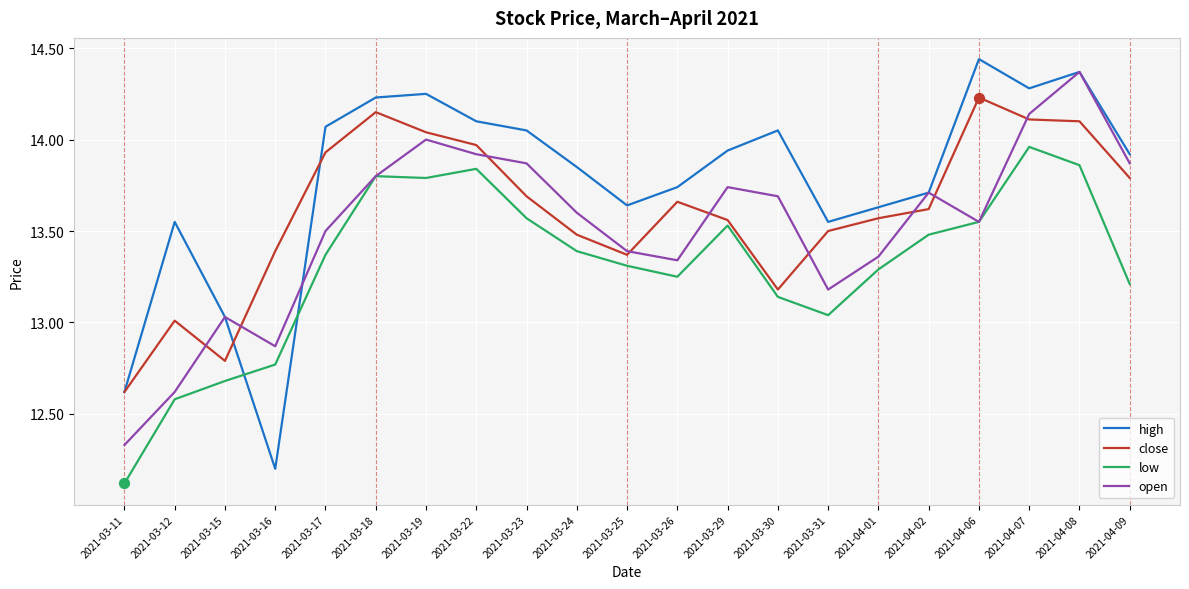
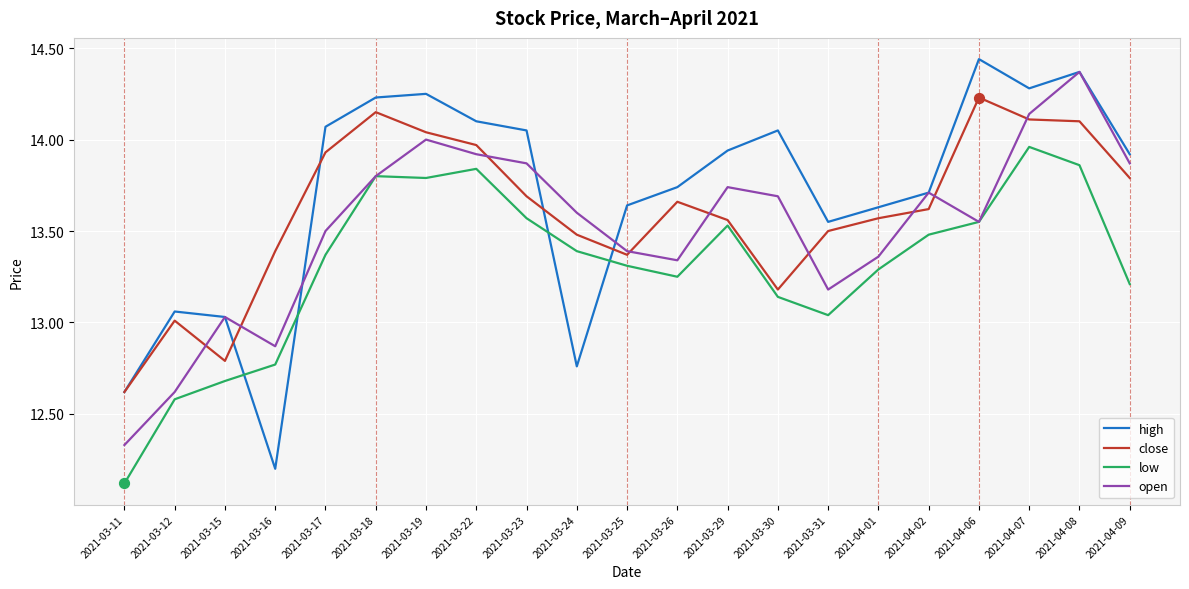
high, 2021-03-12: 13.55 -> 13.06
high, 2021-03-24: 13.85 -> 12.76
